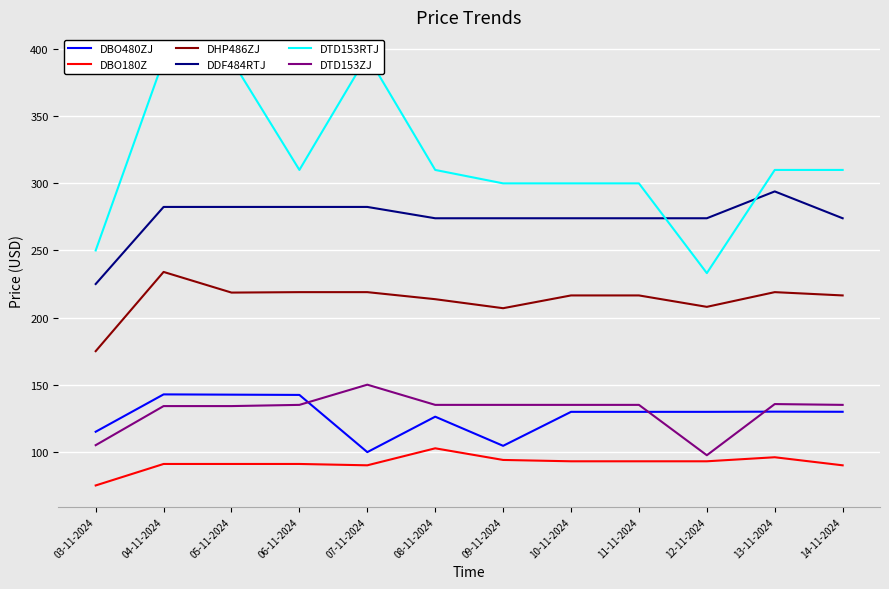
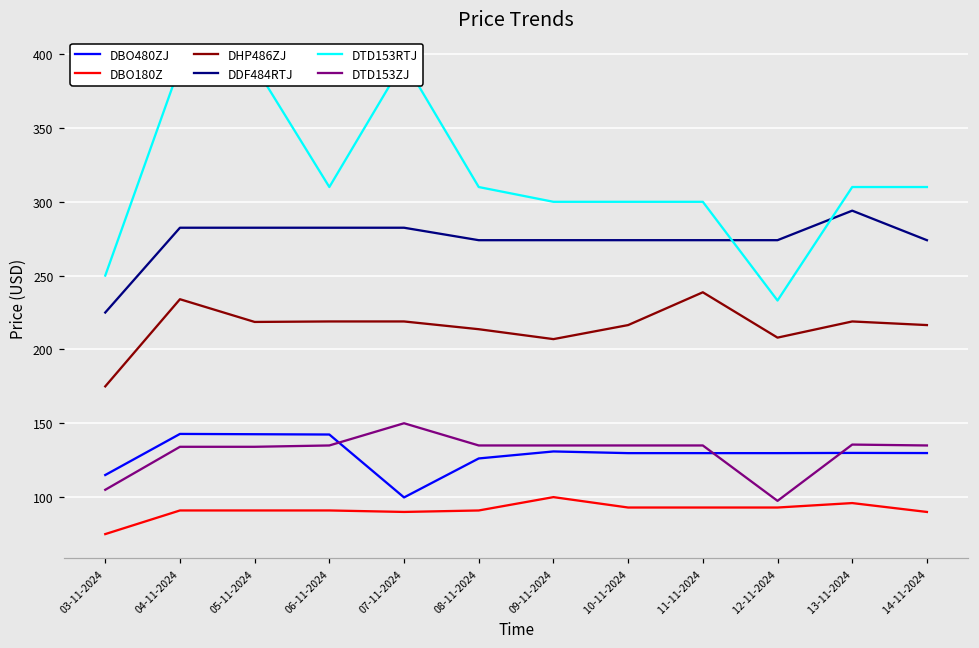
DBO180Z, 08-11-2024: 103 -> 91
DBO480ZJ, 09-11-2024: 105 -> 131
DBO180Z, 09-11-2024: 94 -> 100
DHP486ZJ, 11-11-2024: 217 -> 239
